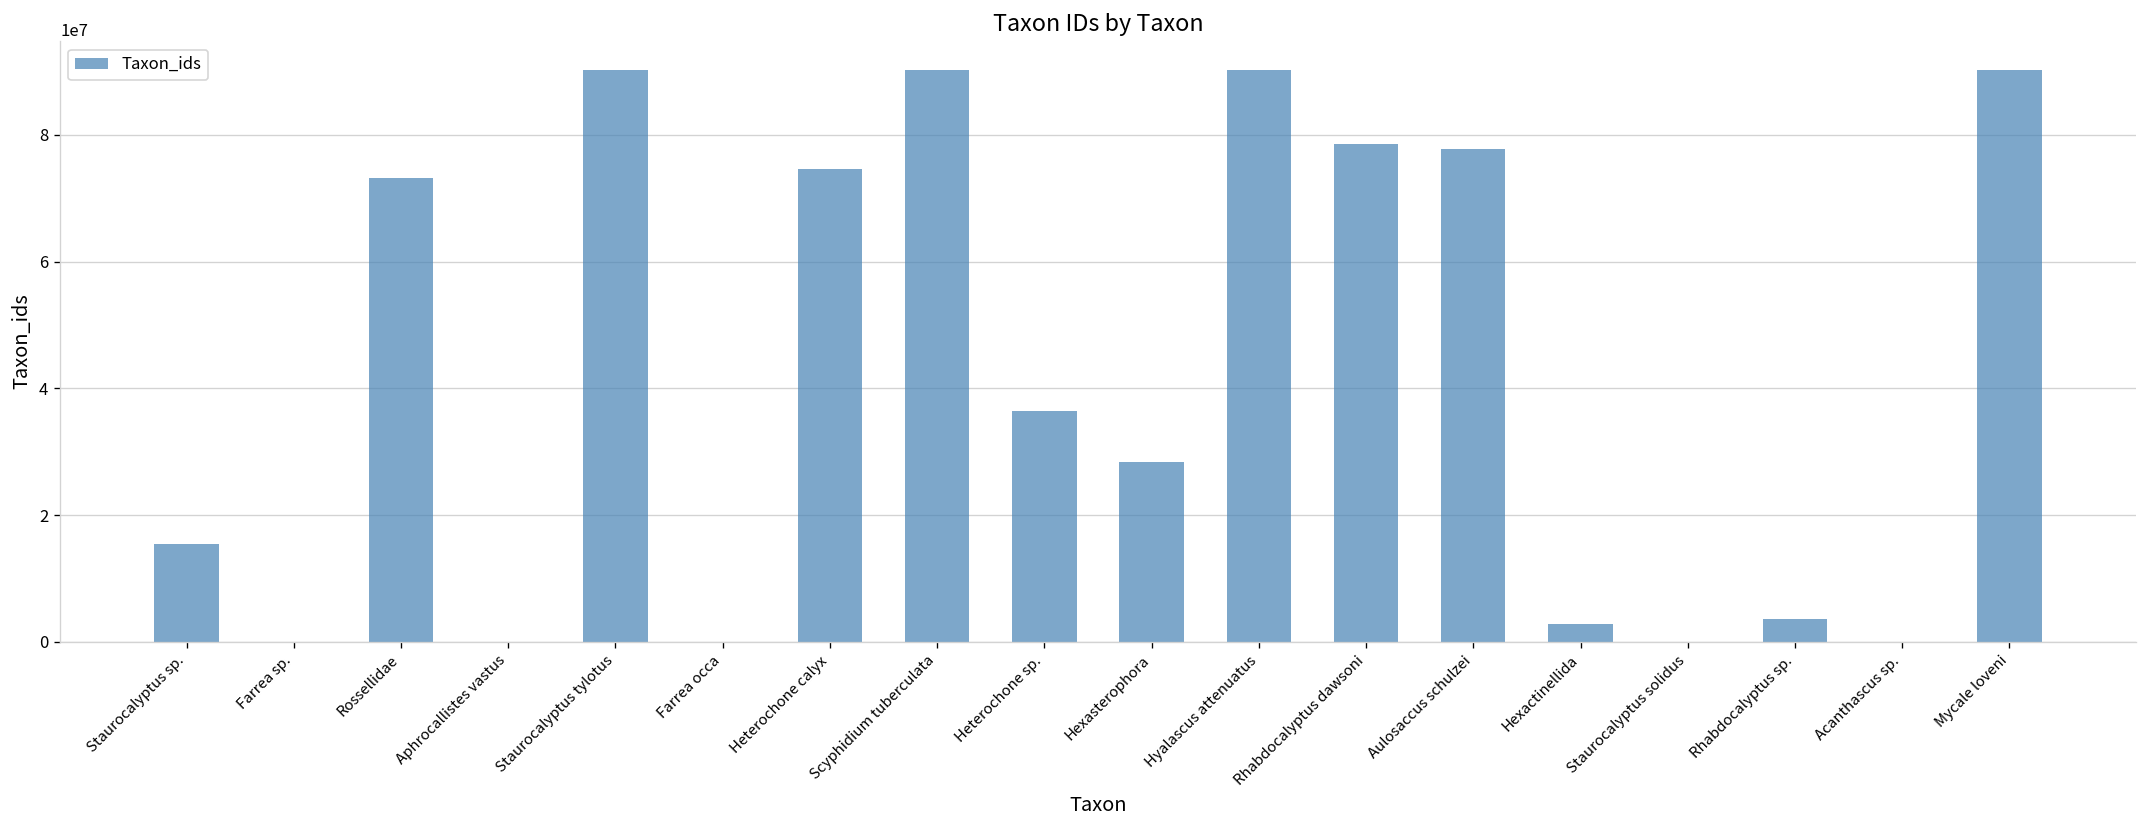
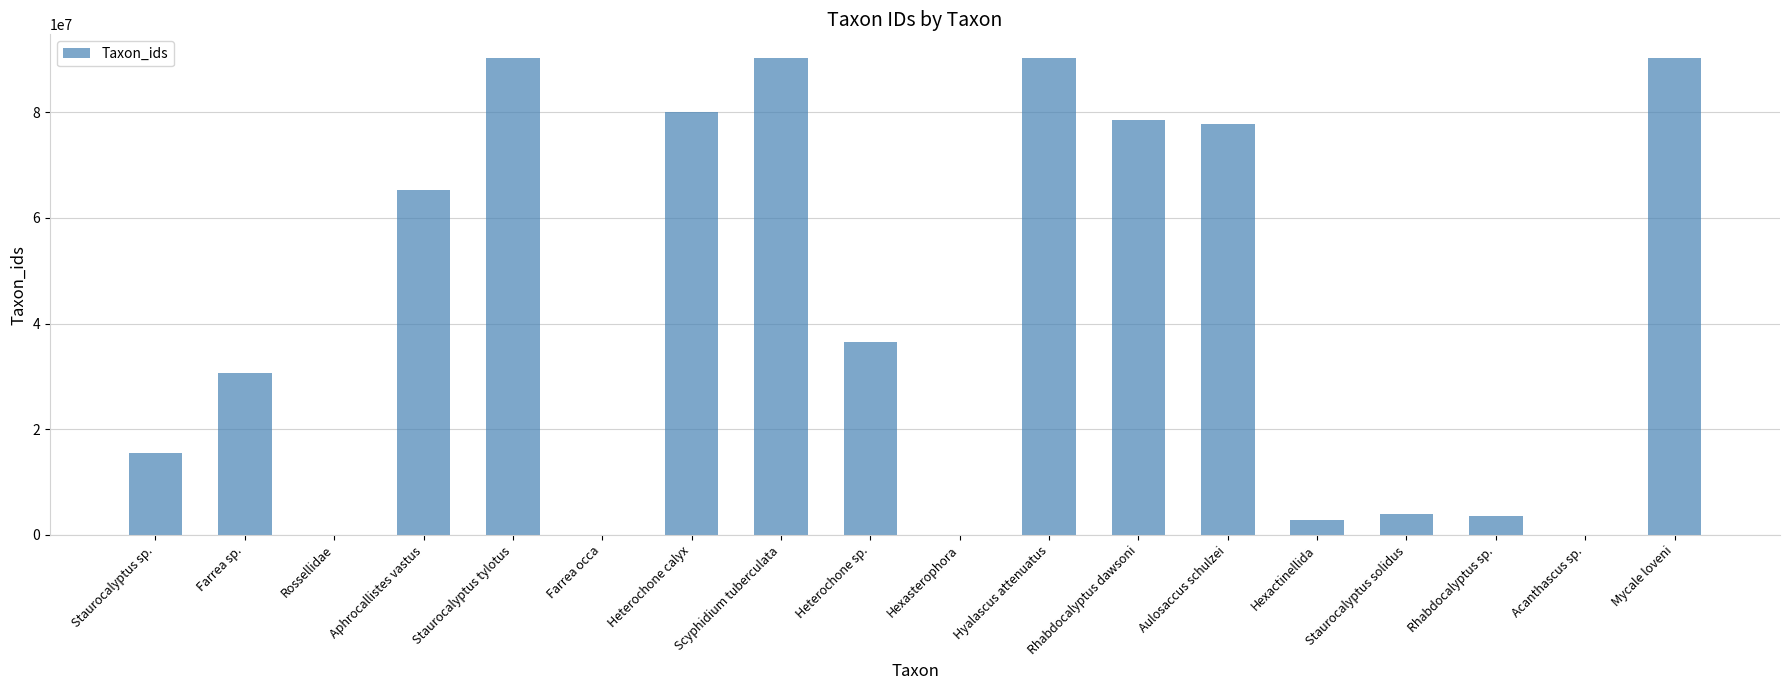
Farrea sp.: 0 -> 31000000
Rossellidae: 73000000 -> 0
Aphrocallistes vastus: 0 -> 65000000
Heterochone calyx: 75000000 -> 80000000
Hexasterophora: 28000000 -> 0
Staurocalyptus solidus: 0 -> 4000000
